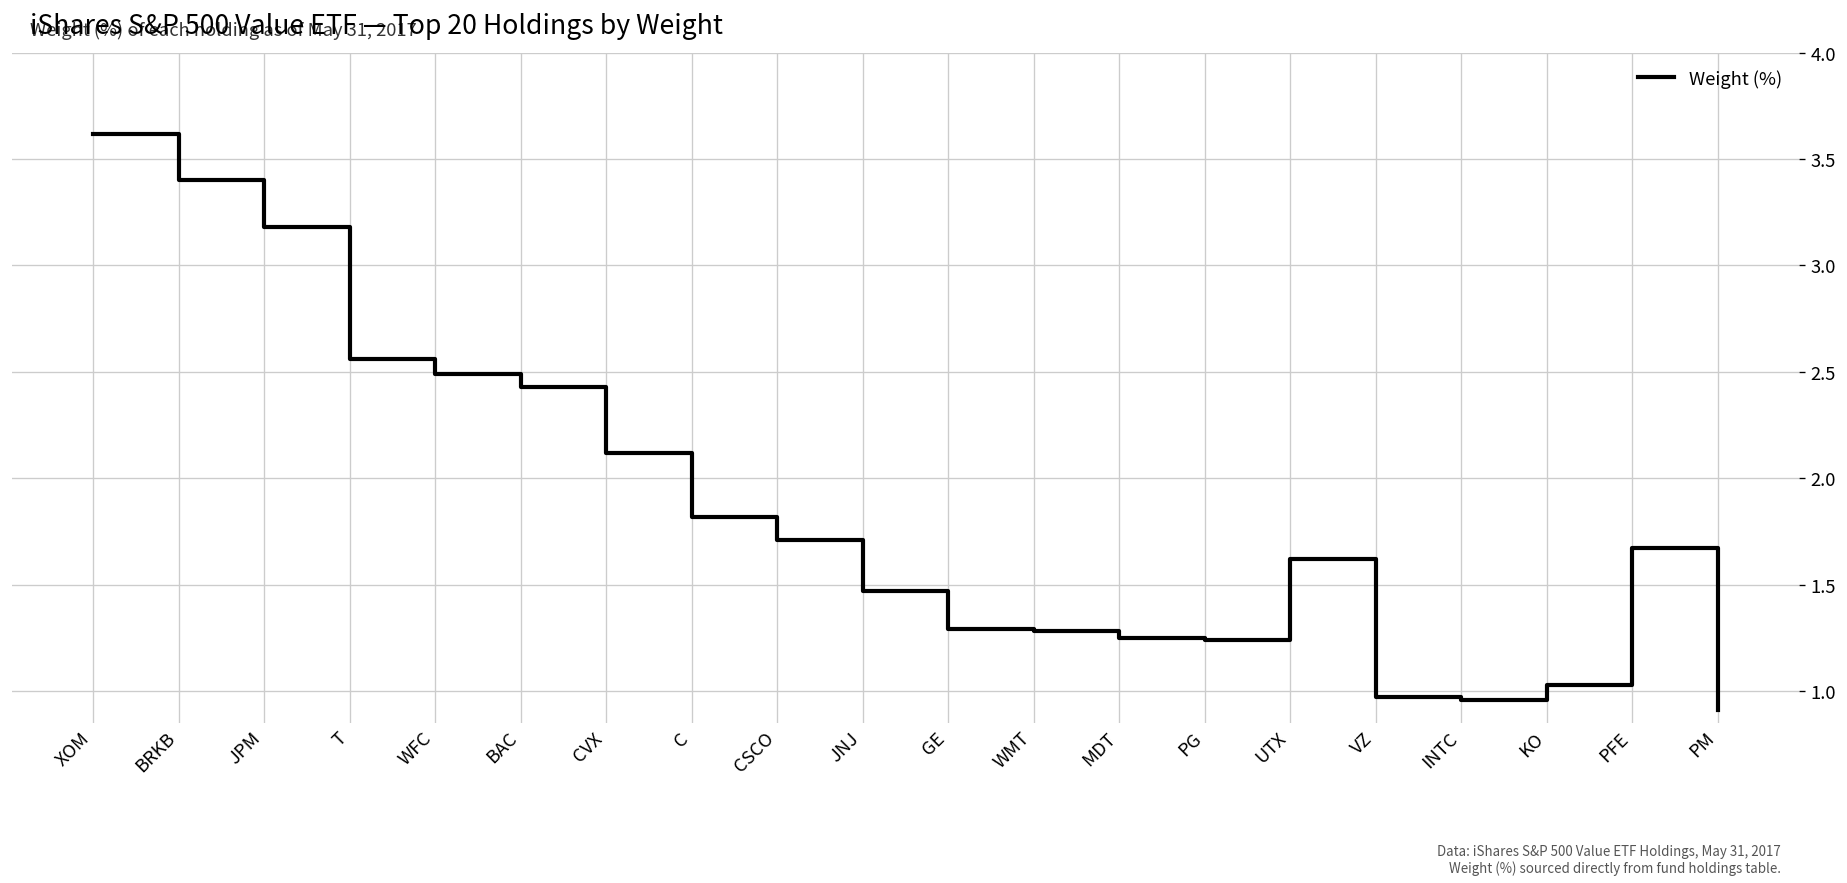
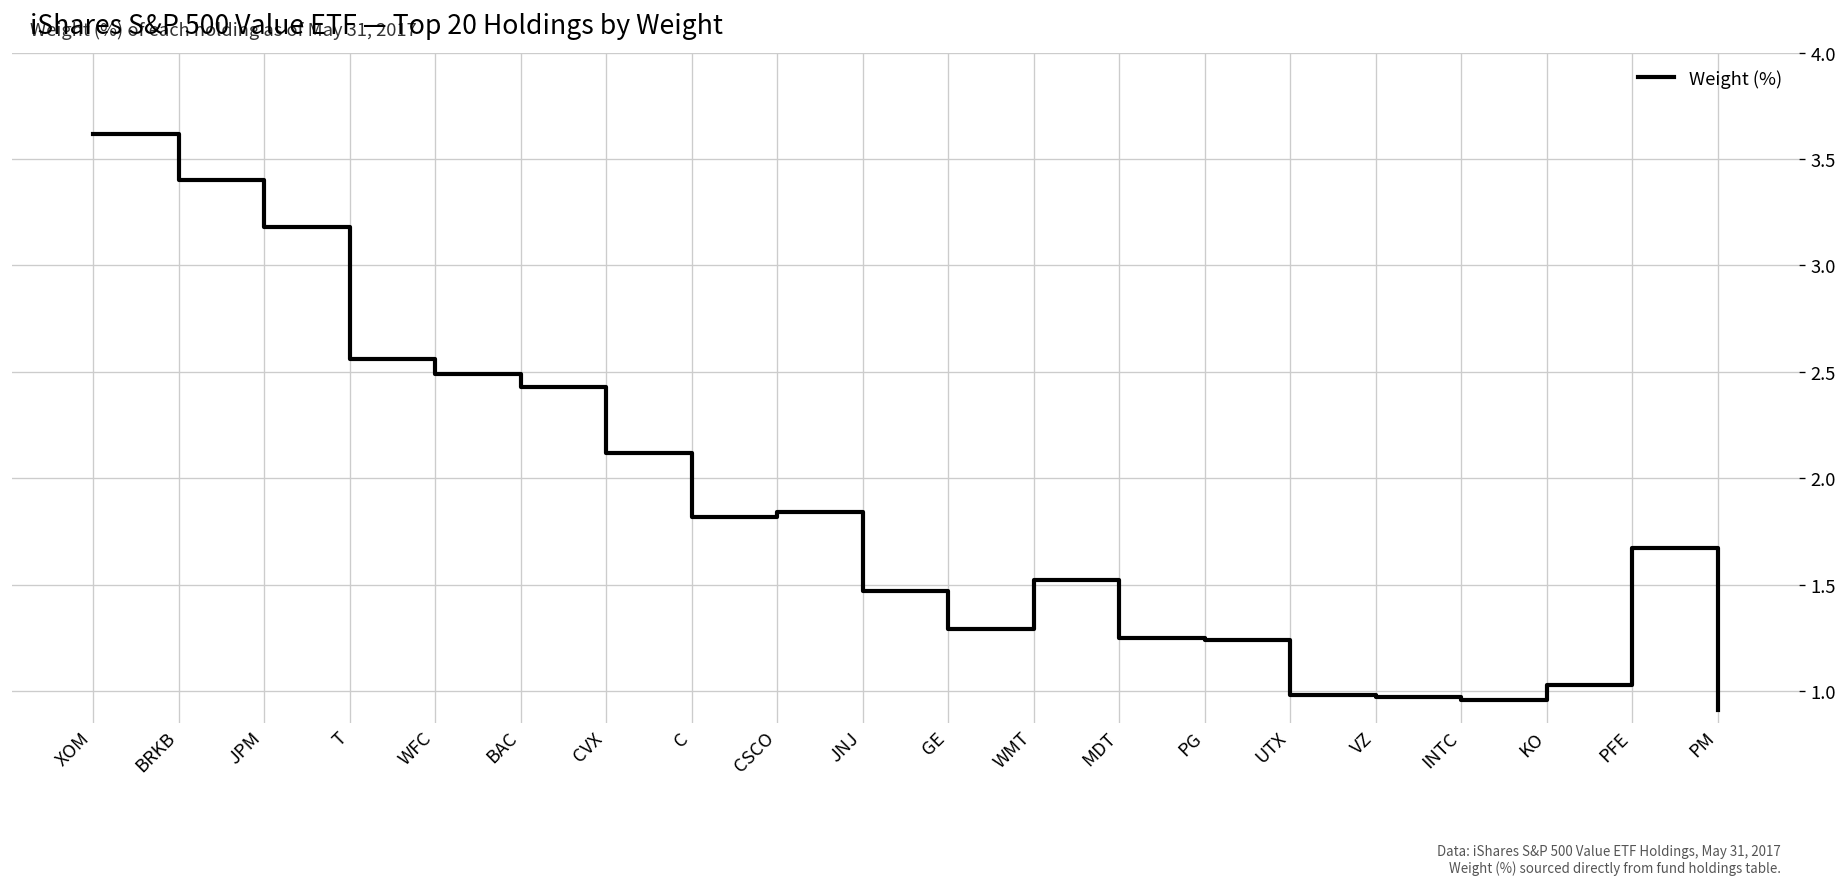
CSCO: 1.71 -> 1.84
WMT: 1.28 -> 1.52
UTX: 1.62 -> 0.98
